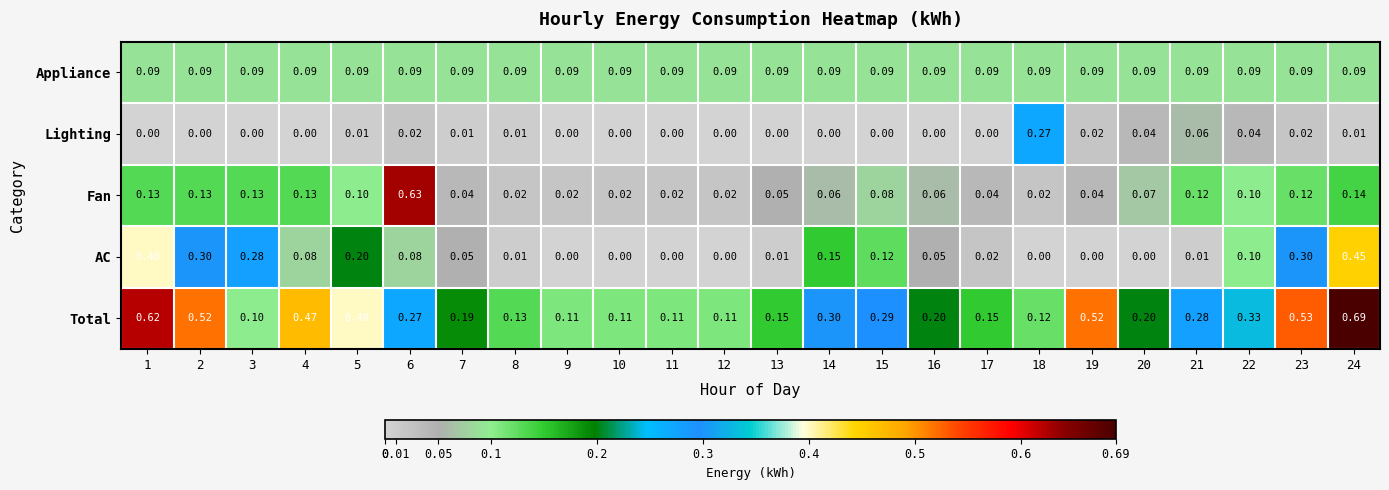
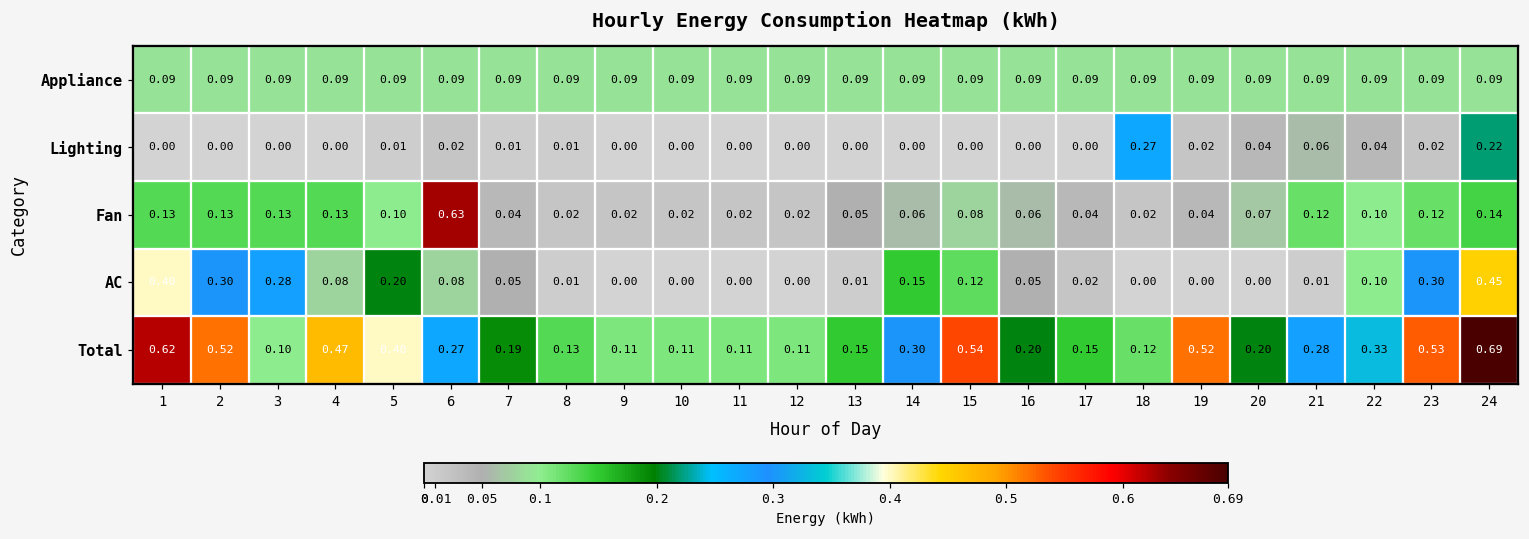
Lighting, 24: 0.01 -> 0.22
Total, 15: 0.29 -> 0.54
